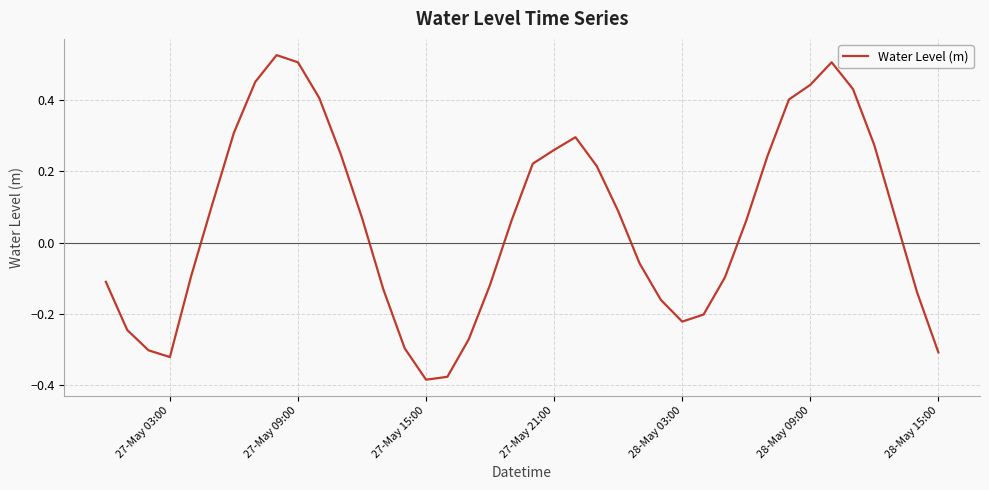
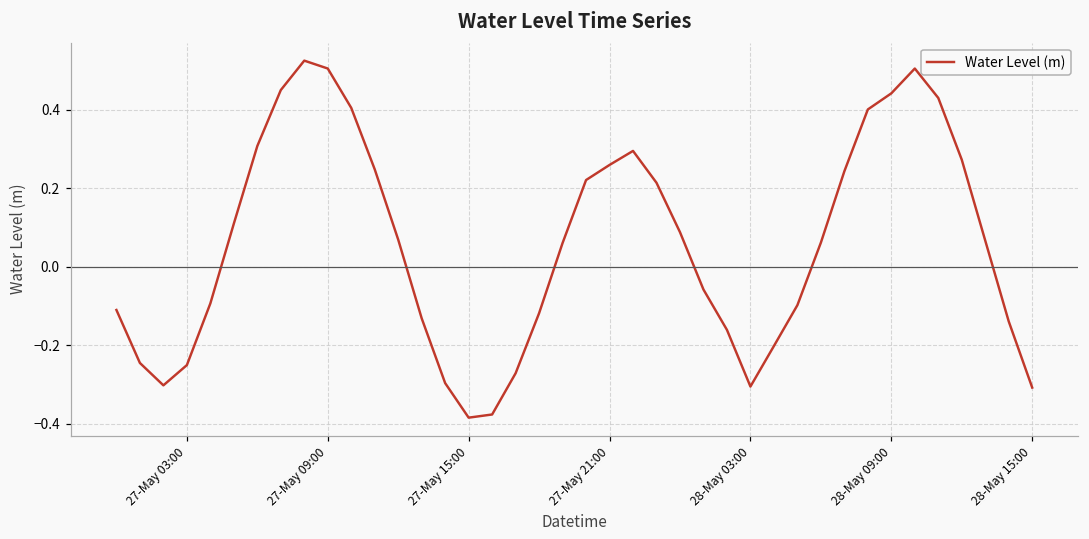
27-May 03:00: -0.32 -> -0.25
28-May 03:00: -0.22 -> -0.30
